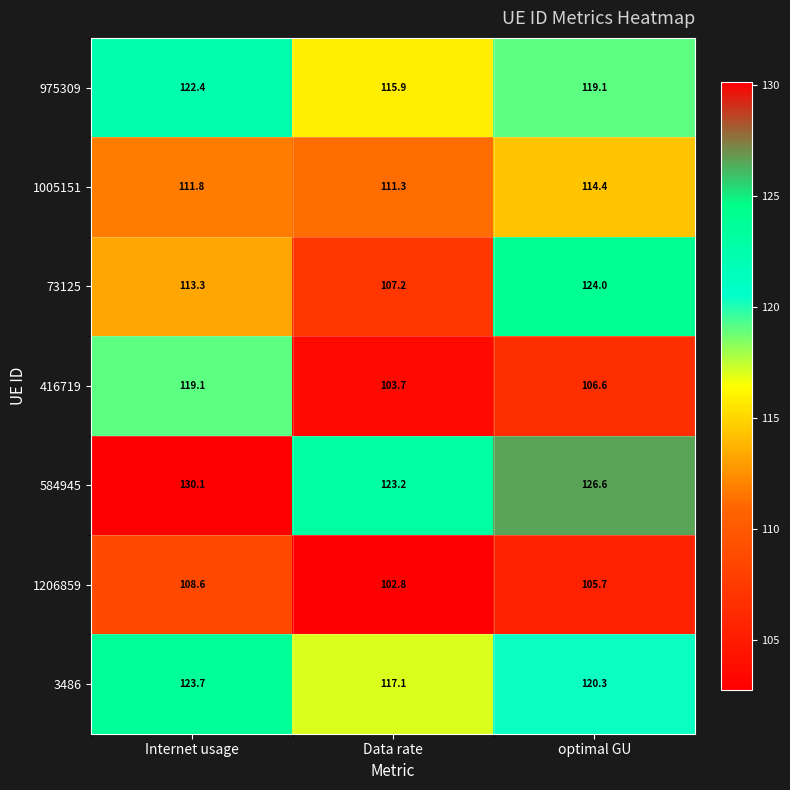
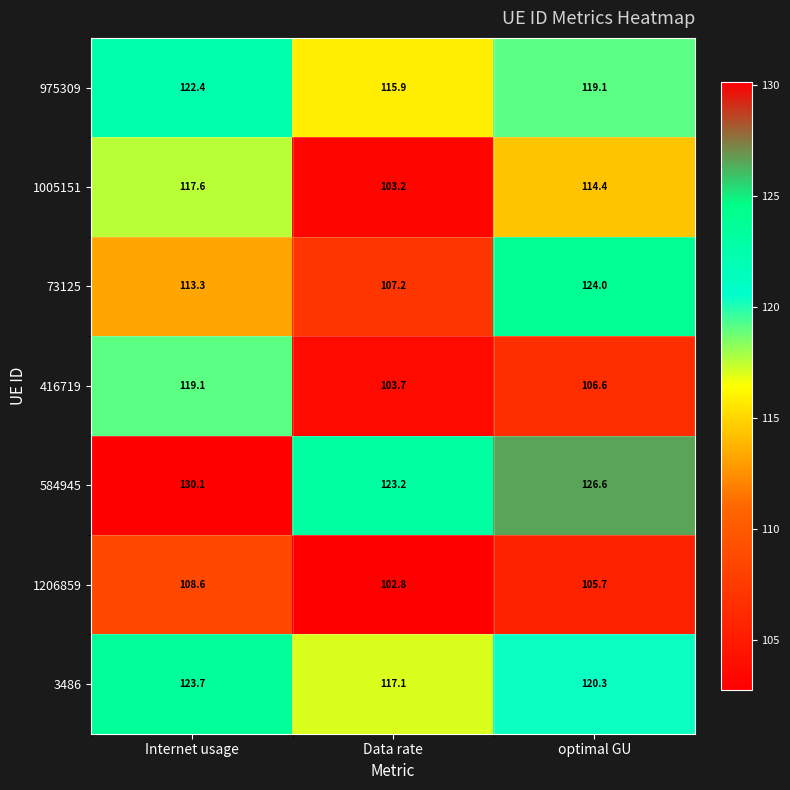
1005151, Internet usage: 111.8 -> 117.6
1005151, Data rate: 111.3 -> 103.2
